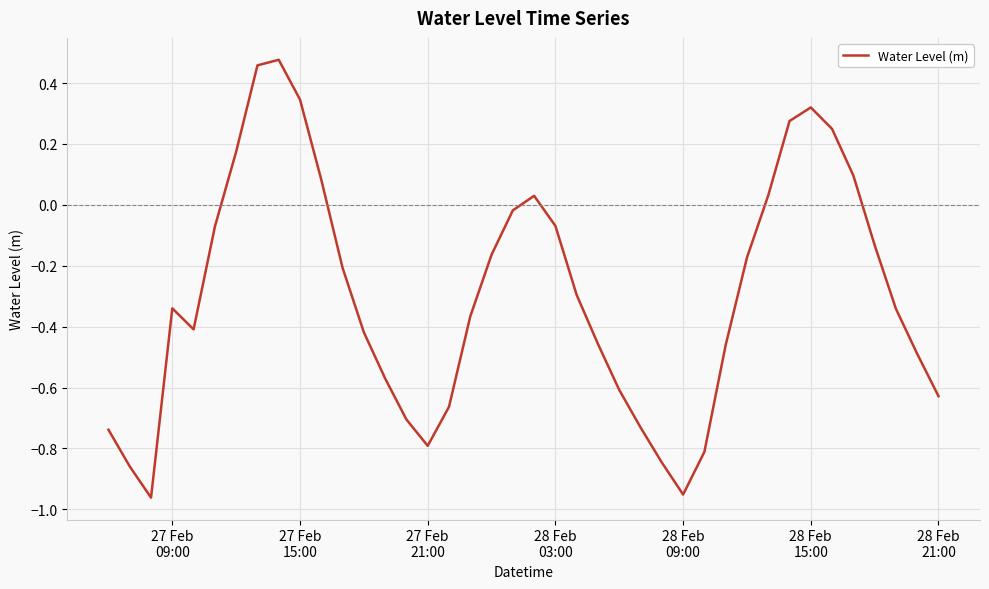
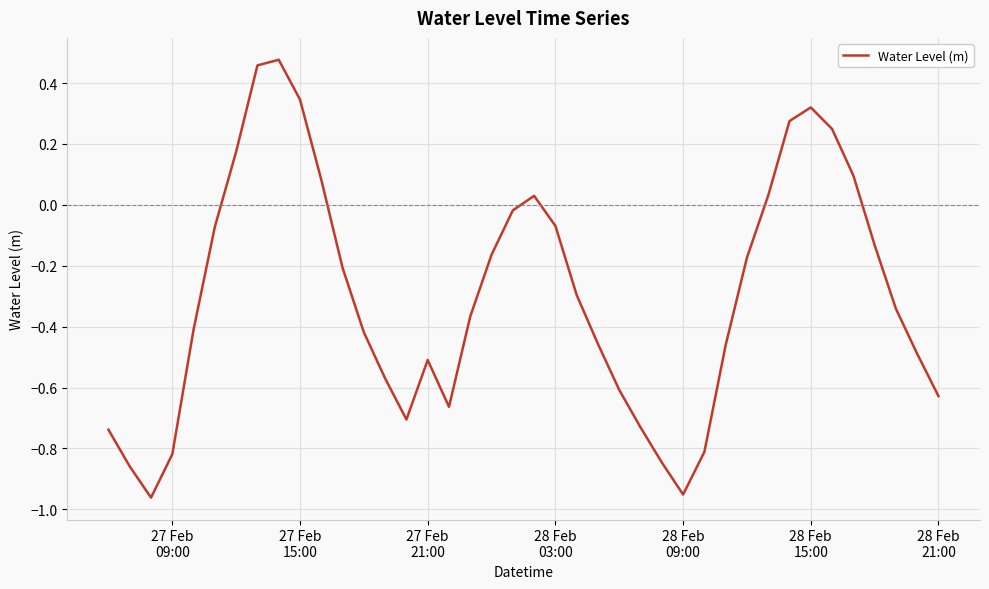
27 Feb 09:00: -0.34 -> -0.82
27 Feb 21:00: -0.79 -> -0.51
